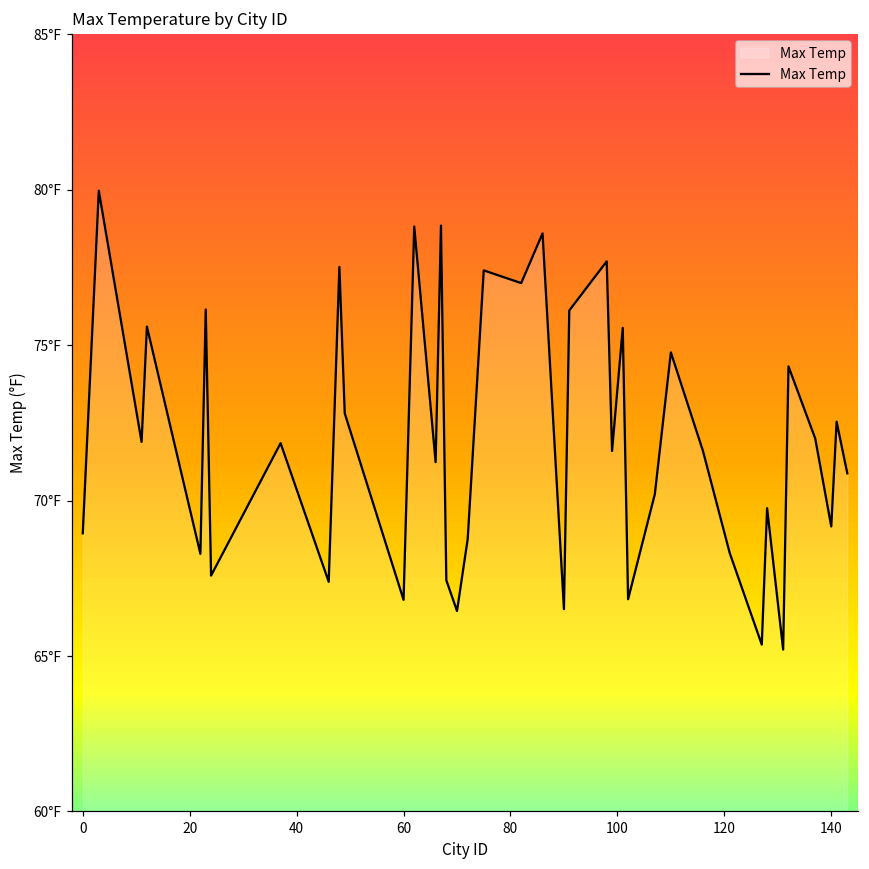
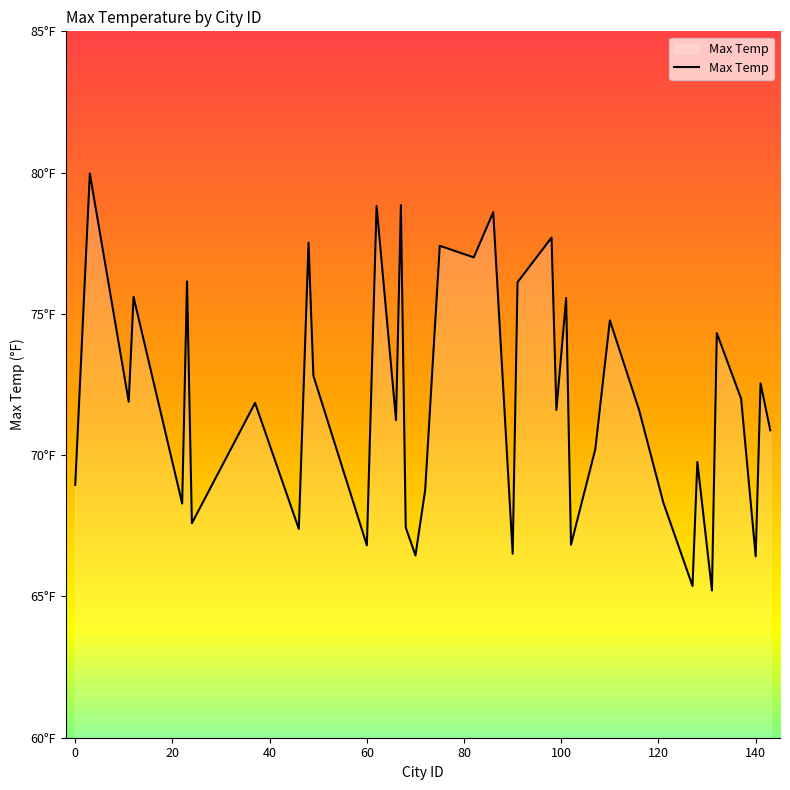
140: 69.2°F -> 66.4°F
